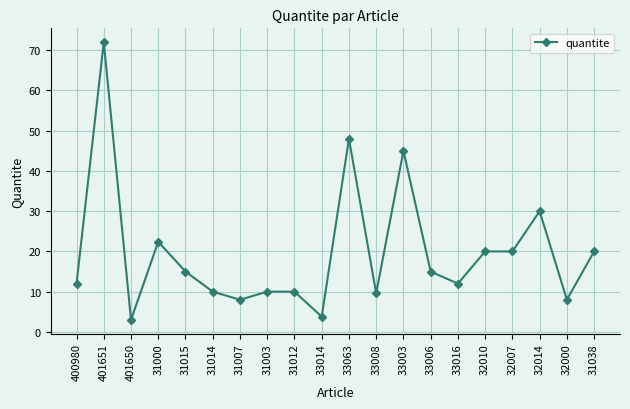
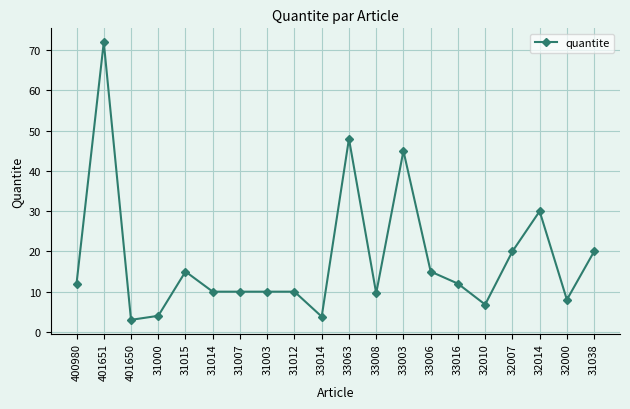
31000: 22 -> 4
31007: 8 -> 10
32010: 20 -> 7
